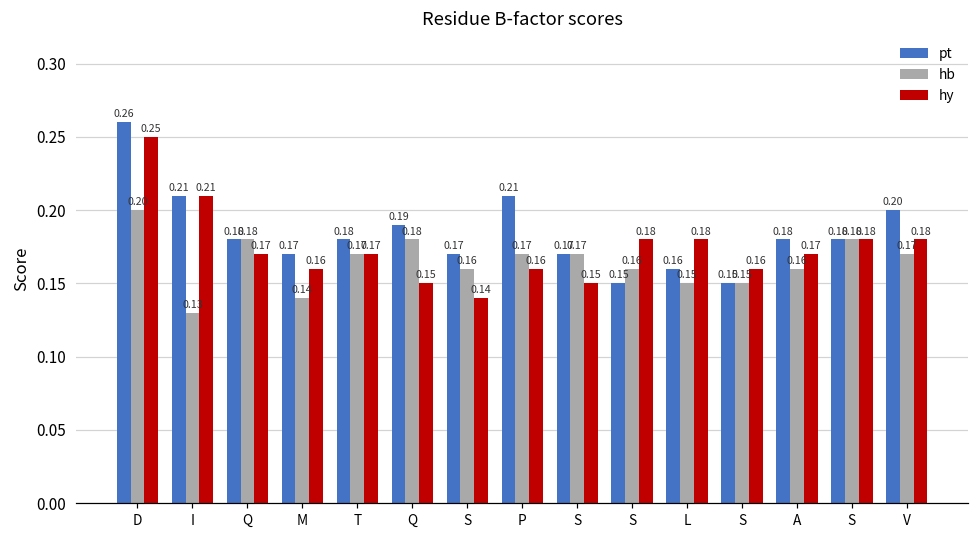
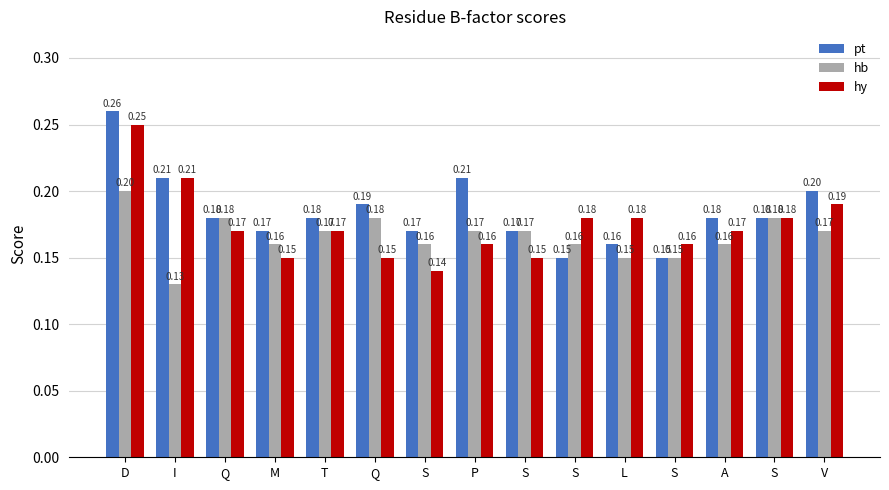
hb, M: 0.14 -> 0.16
hy, M: 0.16 -> 0.15
hy, V: 0.18 -> 0.19
